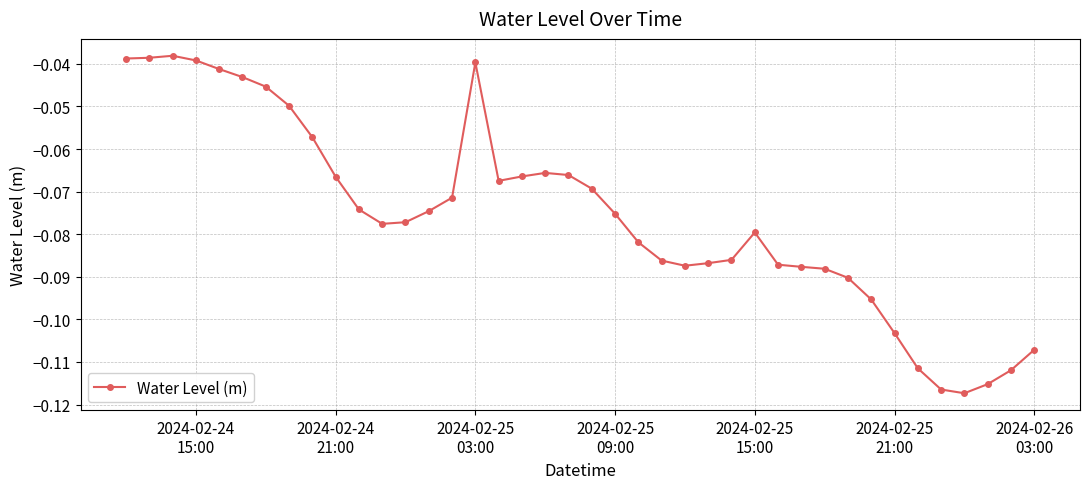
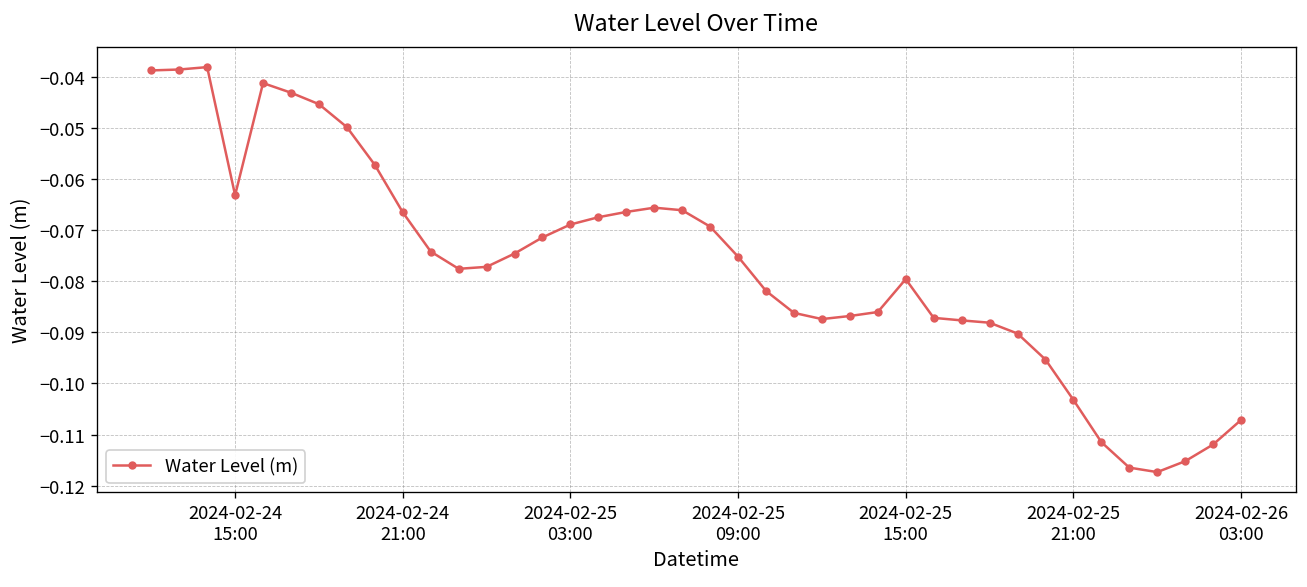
2024-02-24 15:00: -0.039 -> -0.063
2024-02-25 03:00: -0.040 -> -0.069
